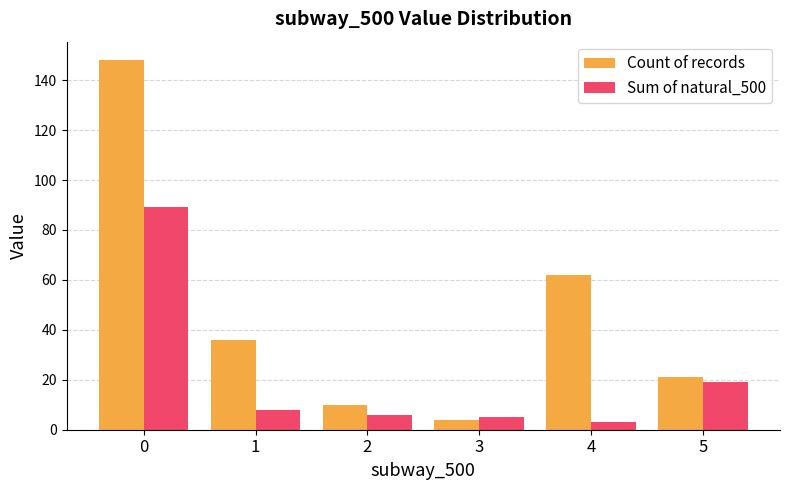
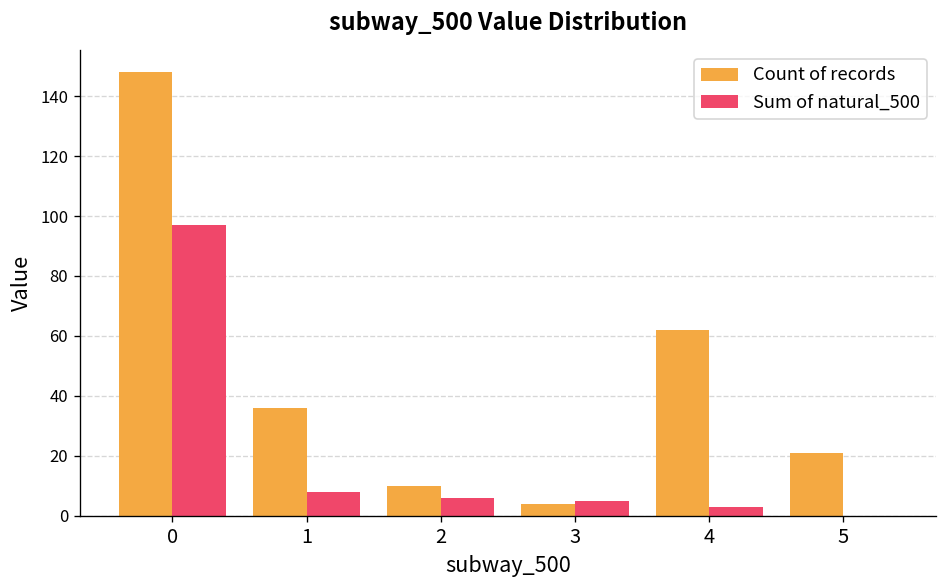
Sum of natural_500, 0: 89 -> 97
Sum of natural_500, 5: 19 -> 0
